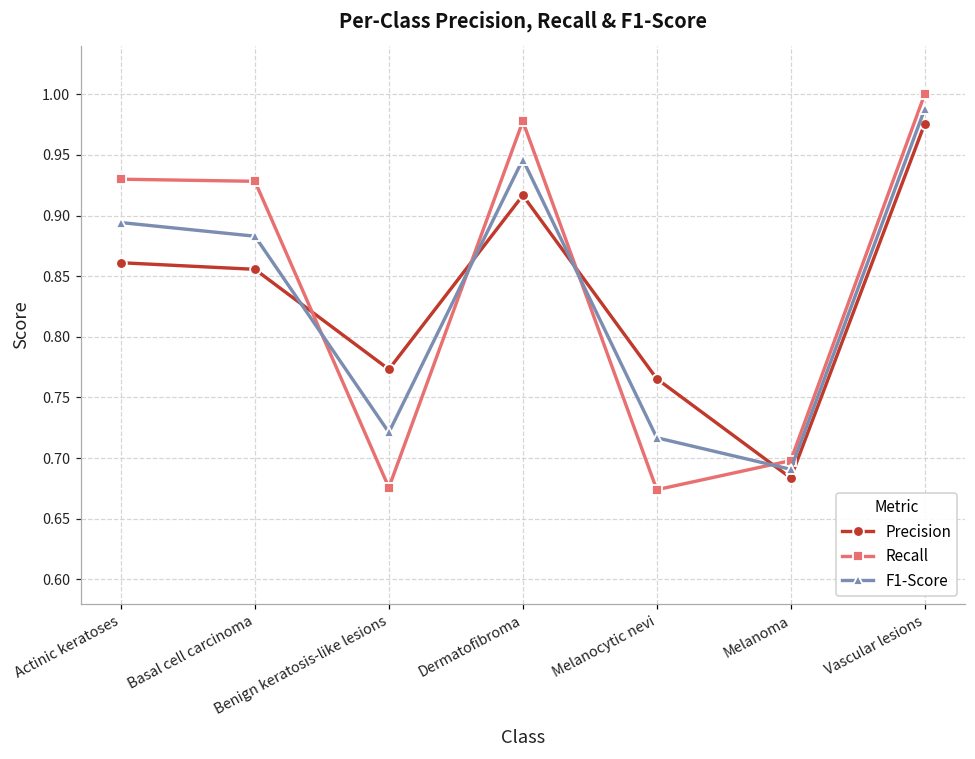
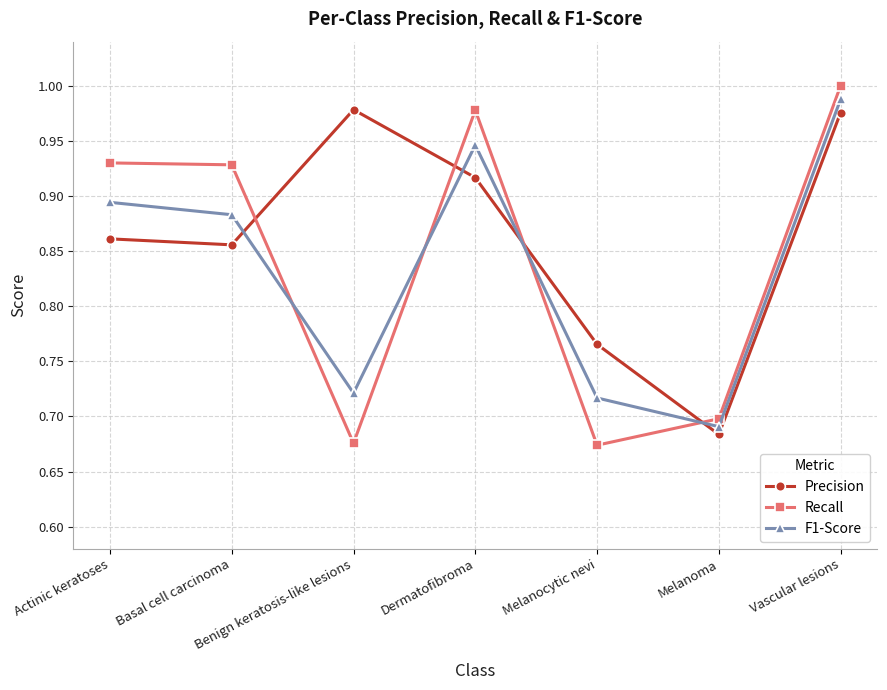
Precision, Benign keratosis-like lesions: 0.773 -> 0.978
